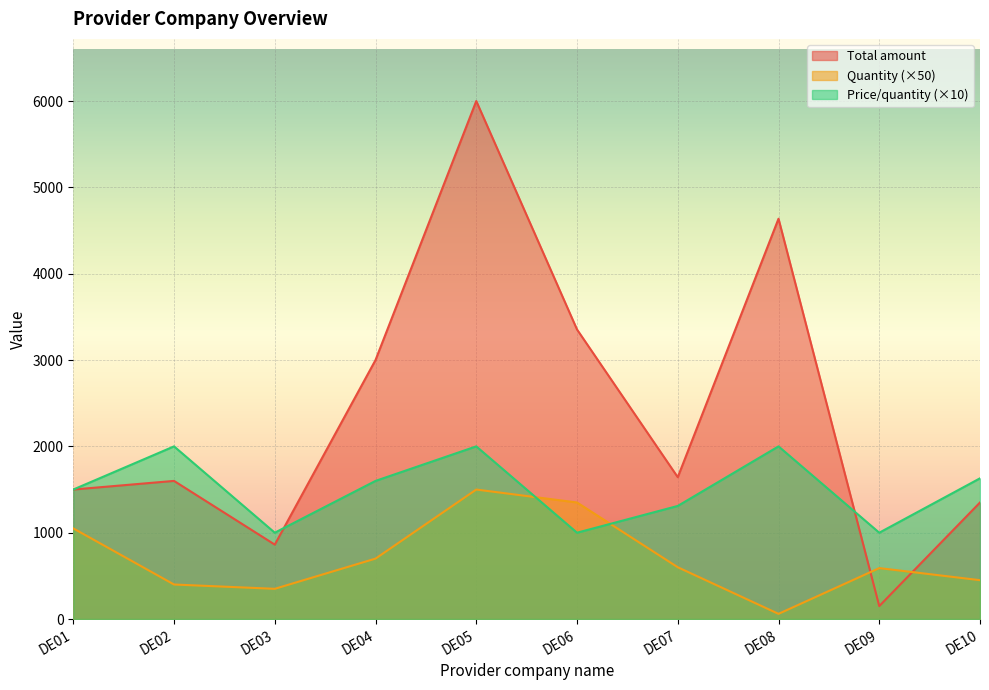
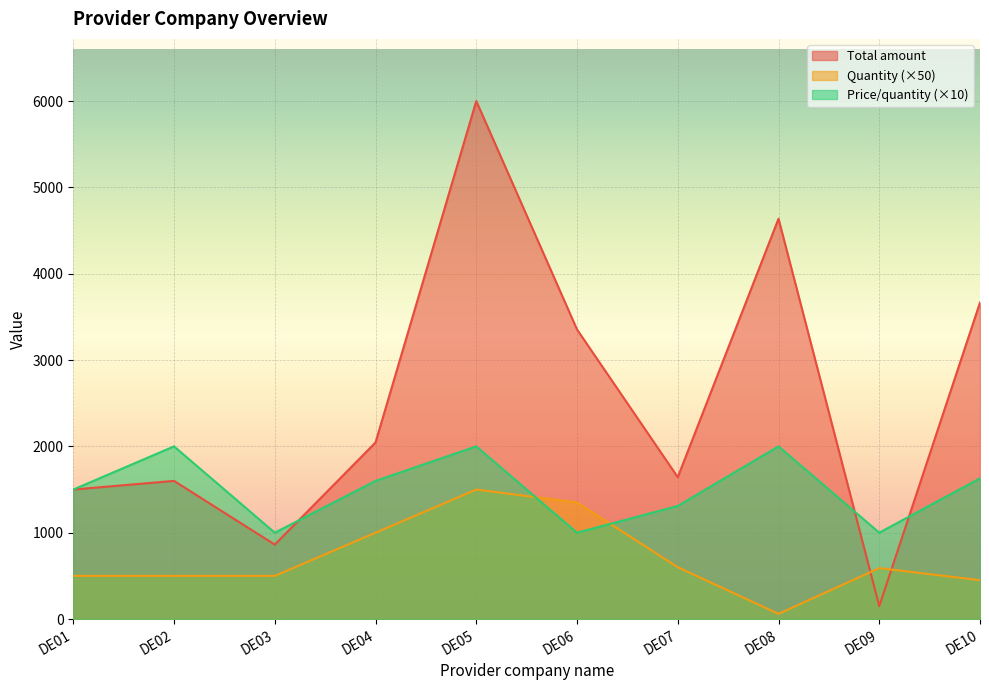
Quantity (×50), DE01: 1100 -> 500
Quantity (×50), DE02: 400 -> 500
Quantity (×50), DE03: 400 -> 500
Total amount, DE04: 3000 -> 2000
Quantity (×50), DE04: 700 -> 1000
Total amount, DE10: 1400 -> 3700
